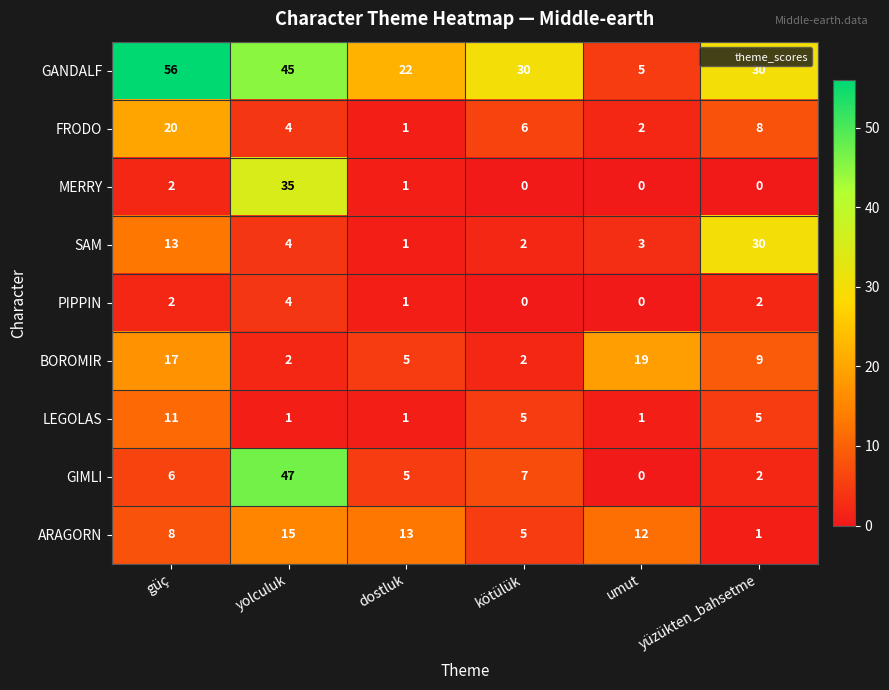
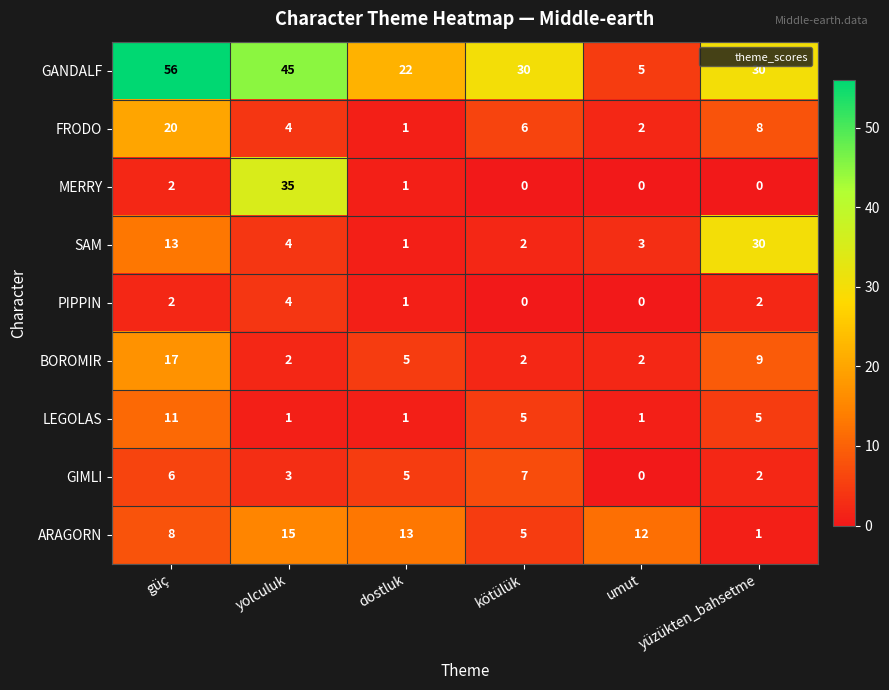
BOROMIR, umut: 19 -> 2
GIMLI, yolculuk: 47 -> 3
